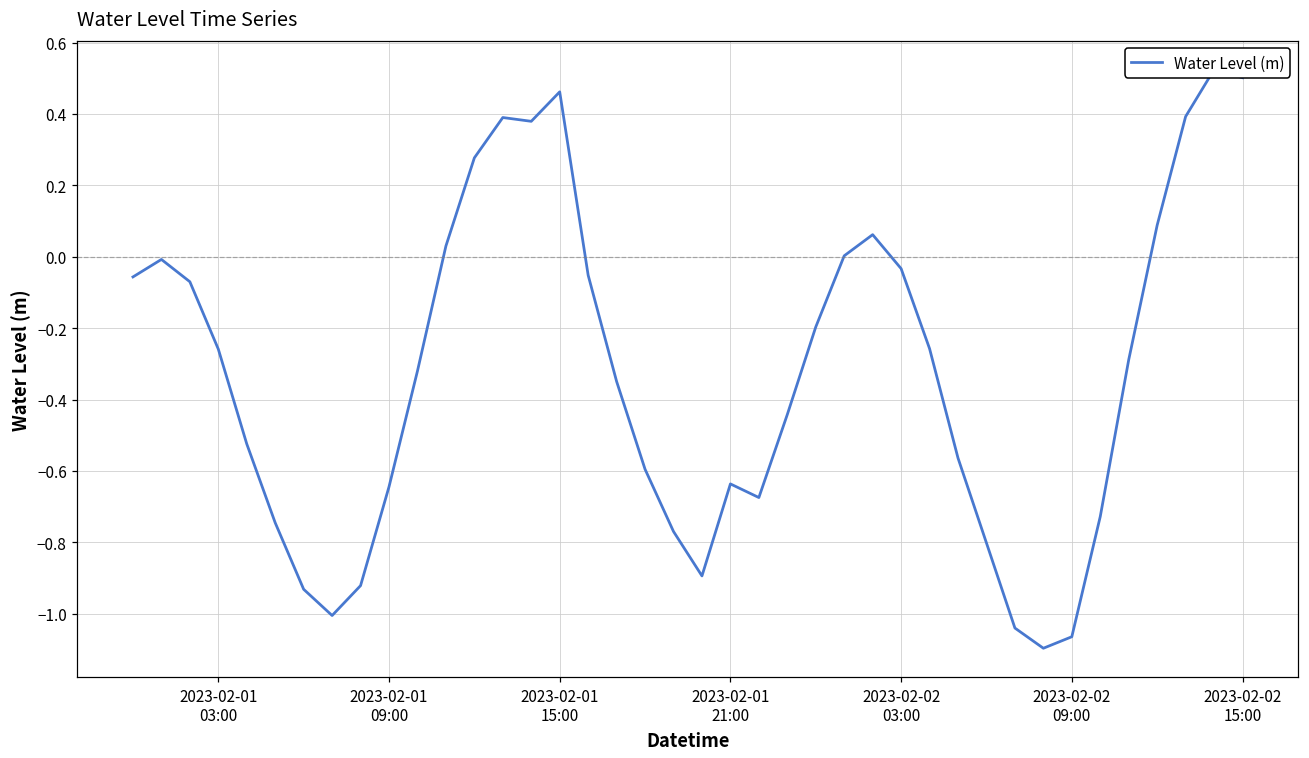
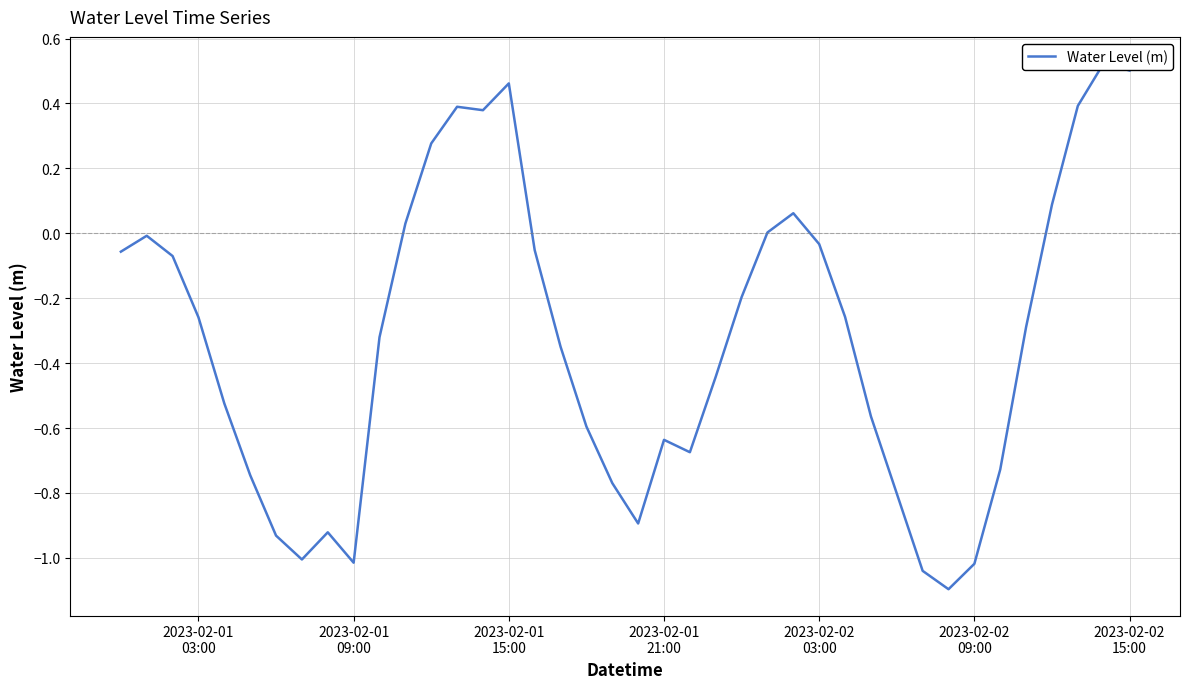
2023-02-01 09:00: -0.64 -> -1.02
2023-02-02 09:00: -1.06 -> -1.02
